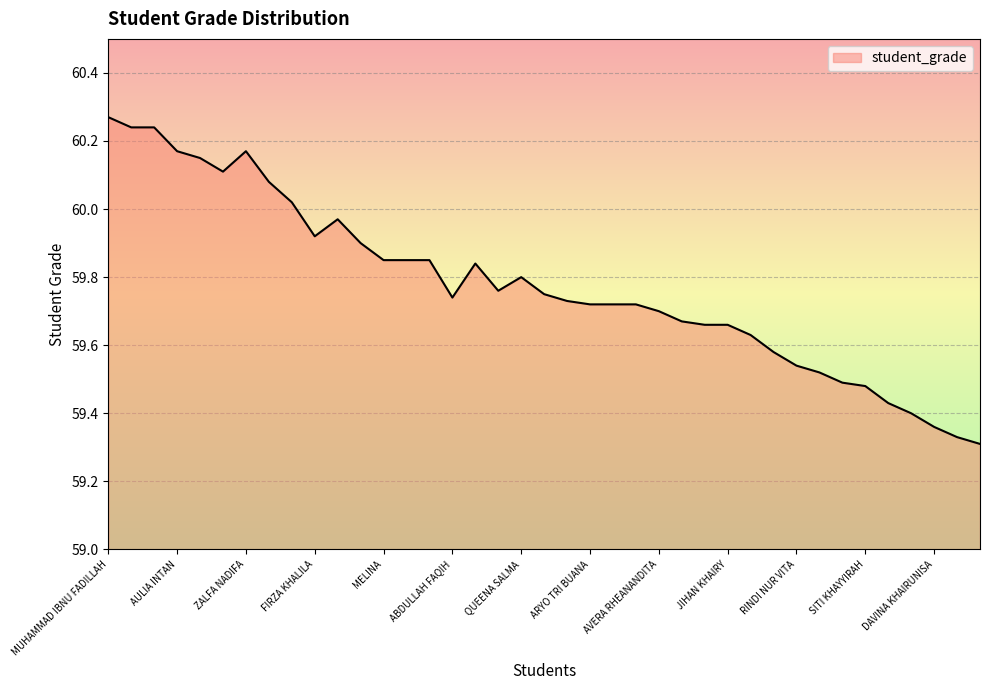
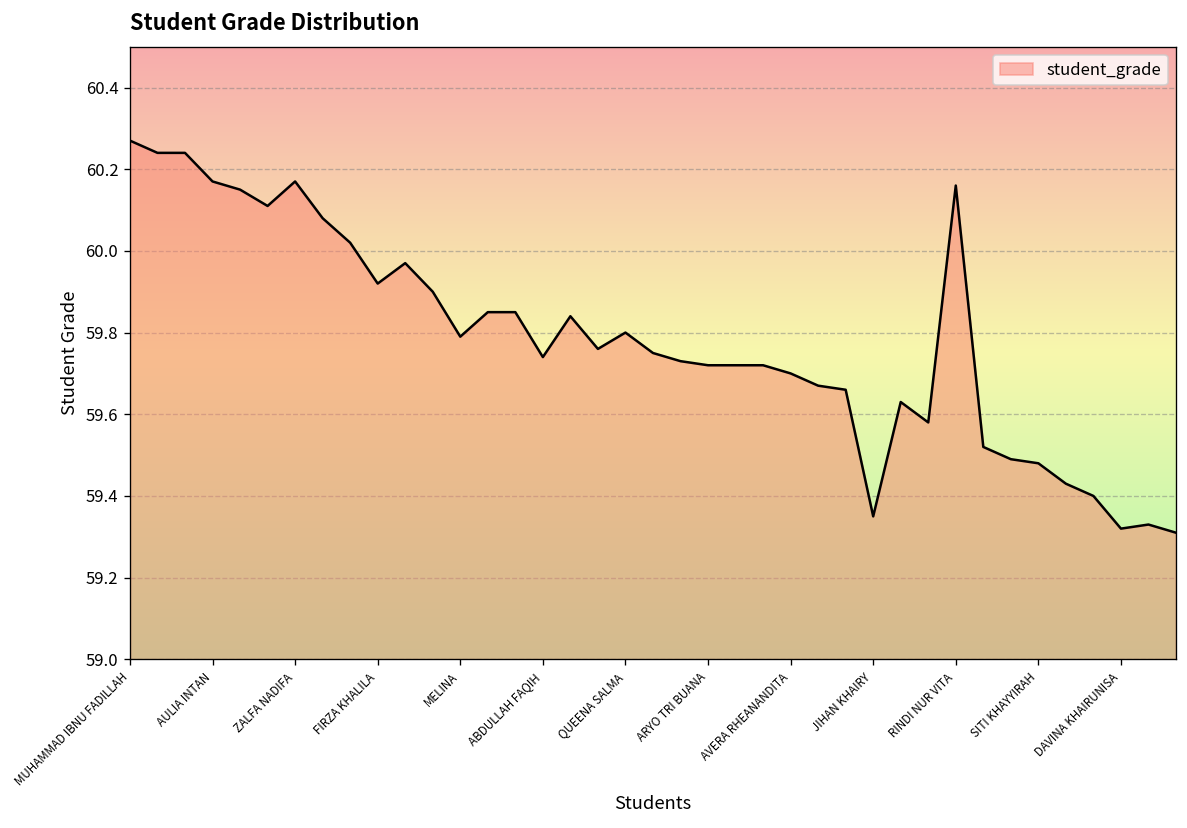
MELINA: 59.85 -> 59.79
JIHAN KHAIRY: 59.66 -> 59.35
RINDI NUR VITA: 59.54 -> 60.16
DAVINA KHAIRUNISA: 59.36 -> 59.32
